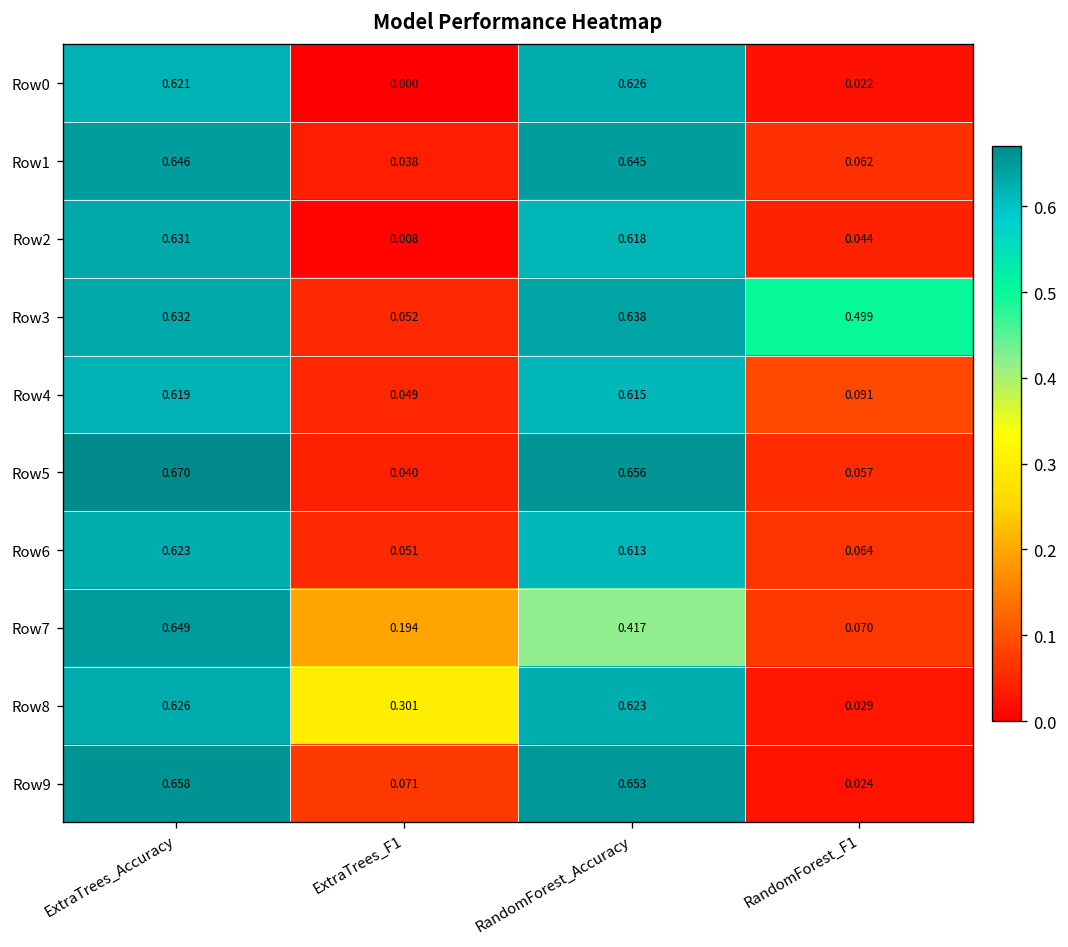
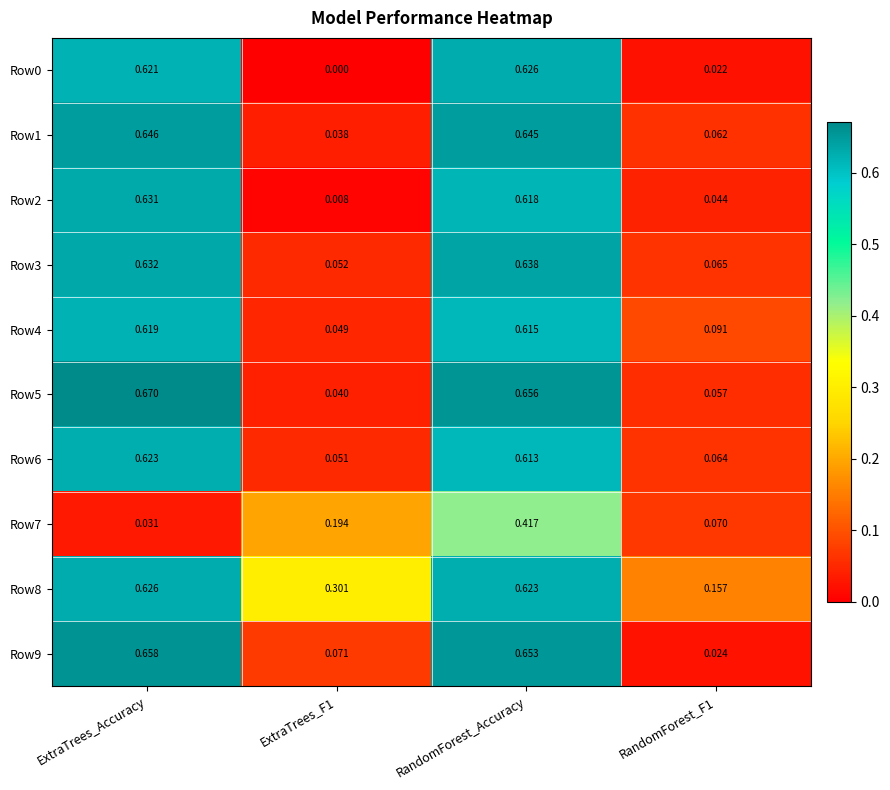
Row3, RandomForest_F1: 0.499 -> 0.065
Row7, ExtraTrees_Accuracy: 0.649 -> 0.031
Row8, RandomForest_F1: 0.029 -> 0.157
